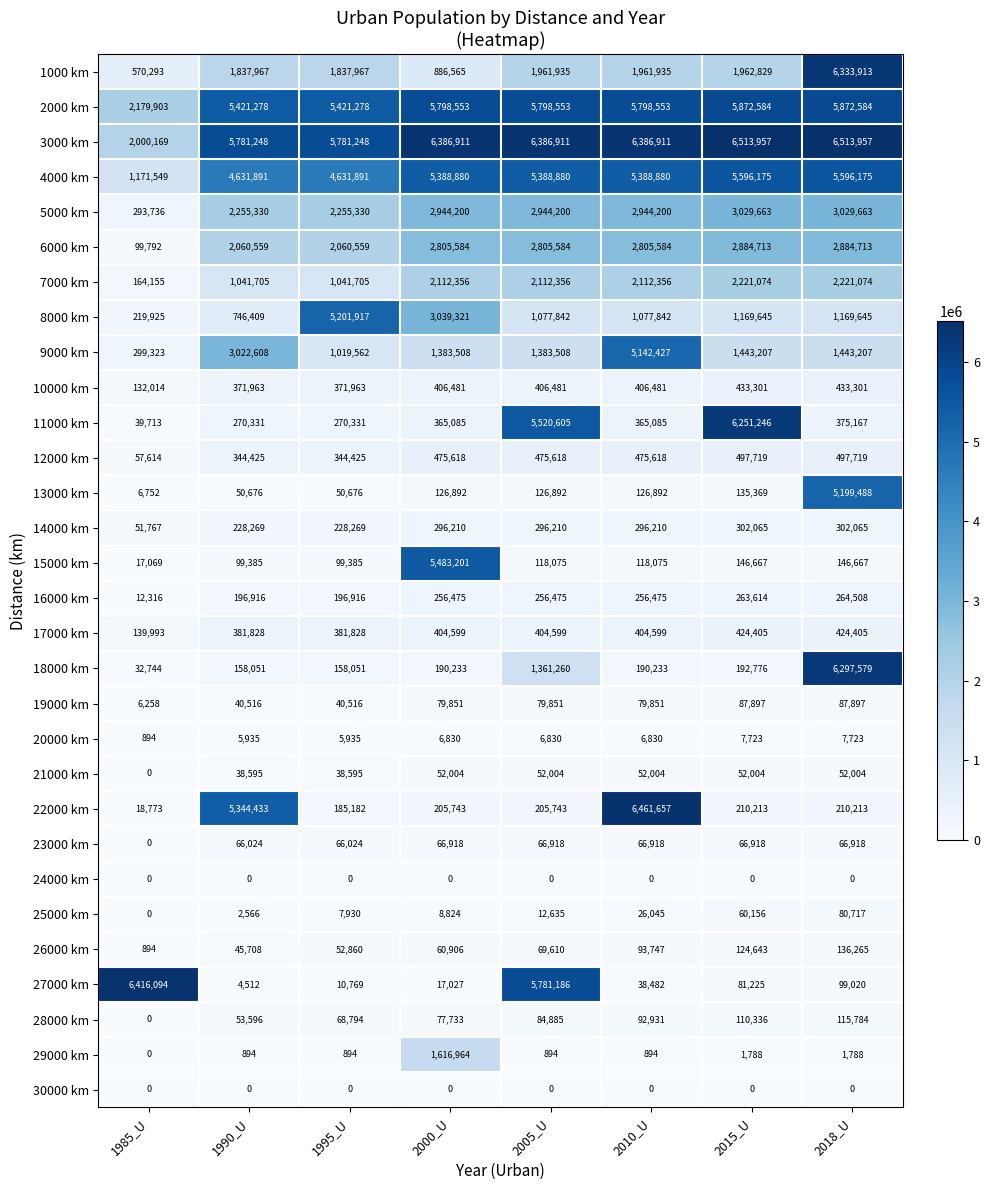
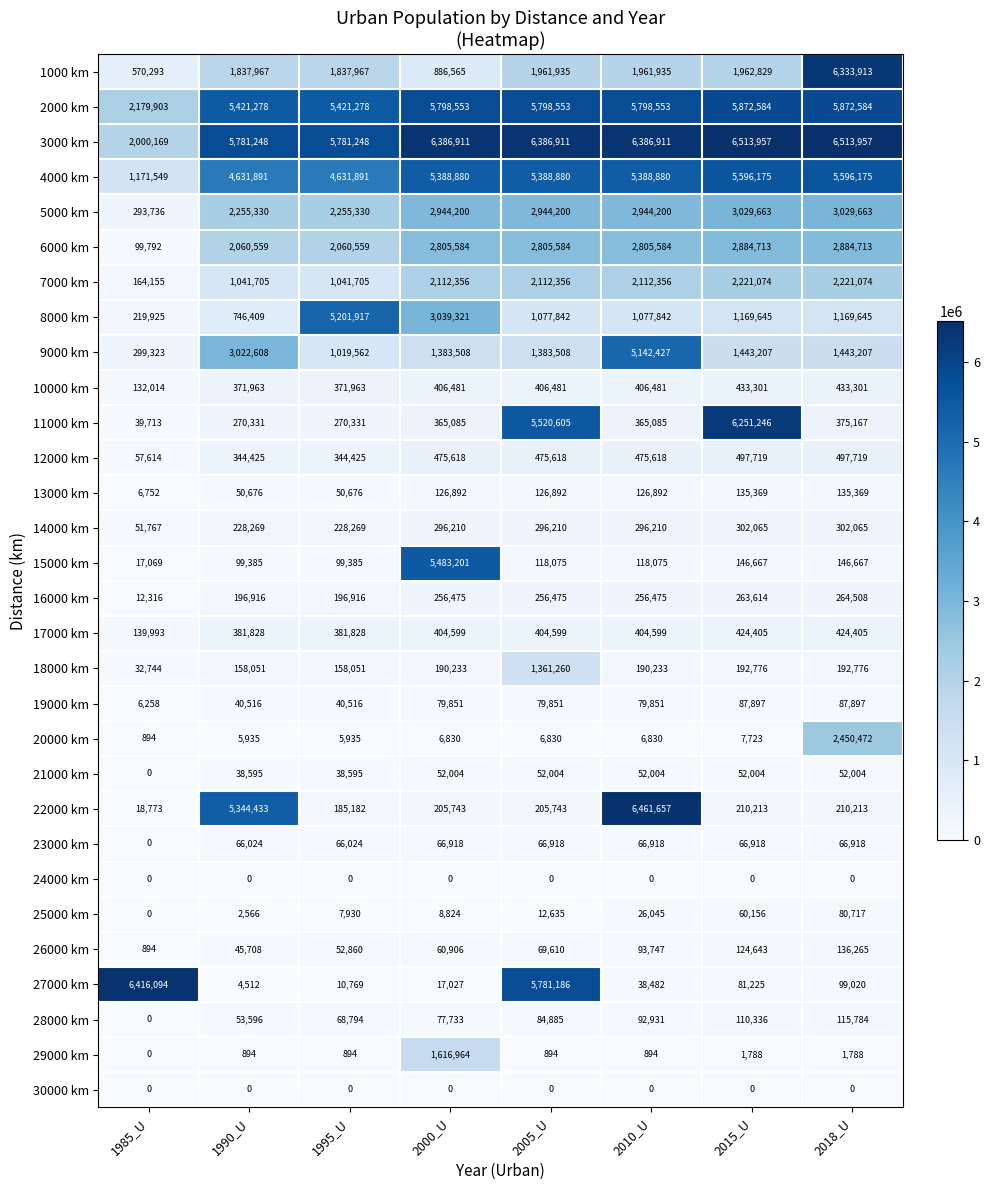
13000 km, 2018_U: 5,199,488 -> 135,369
18000 km, 2018_U: 6,297,579 -> 192,776
20000 km, 2018_U: 7,723 -> 2,450,472
